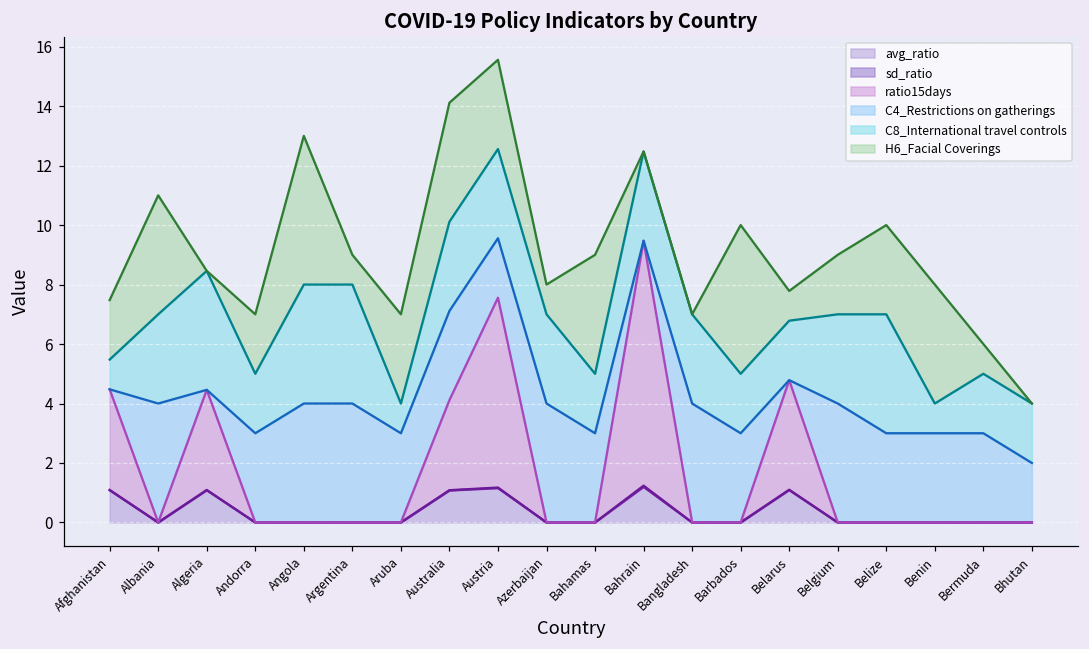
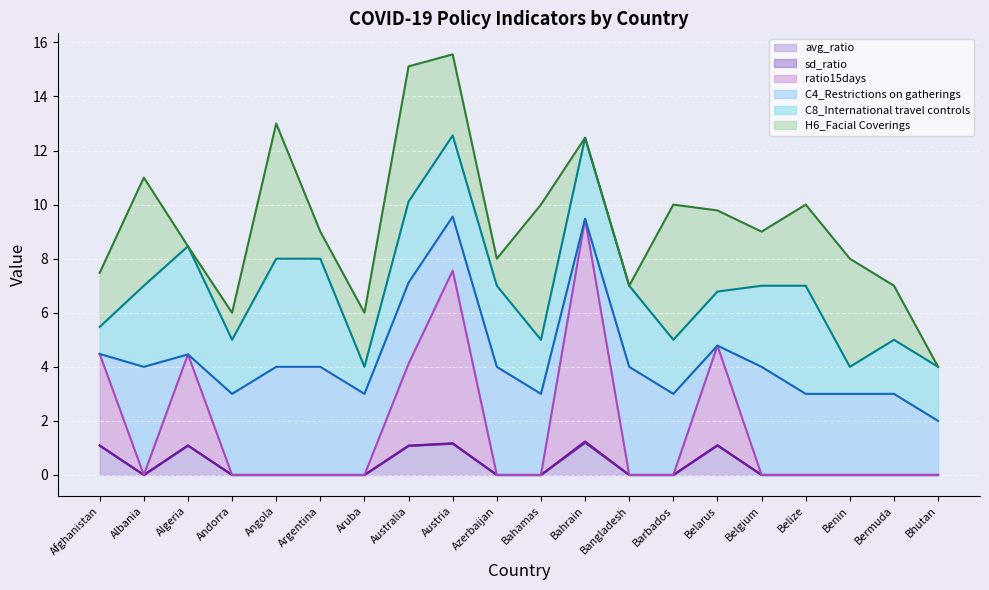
H6_Facial Coverings, Andorra: 2 -> 1
H6_Facial Coverings, Aruba: 3 -> 2
H6_Facial Coverings, Australia: 4 -> 5
H6_Facial Coverings, Bahamas: 4 -> 5
H6_Facial Coverings, Belarus: 1 -> 3
H6_Facial Coverings, Bermuda: 1 -> 2
